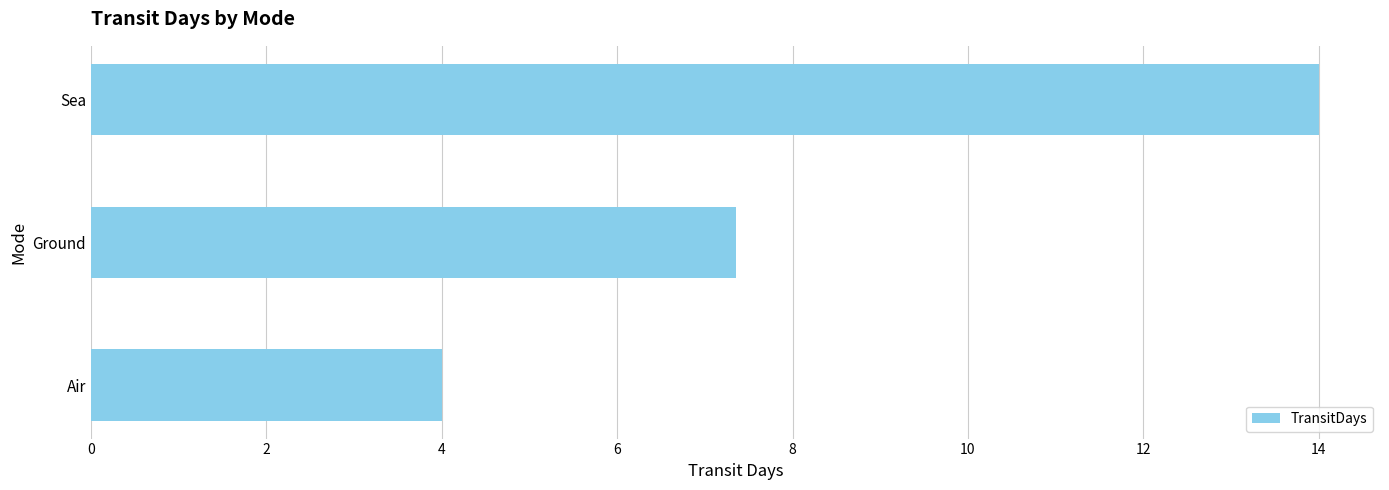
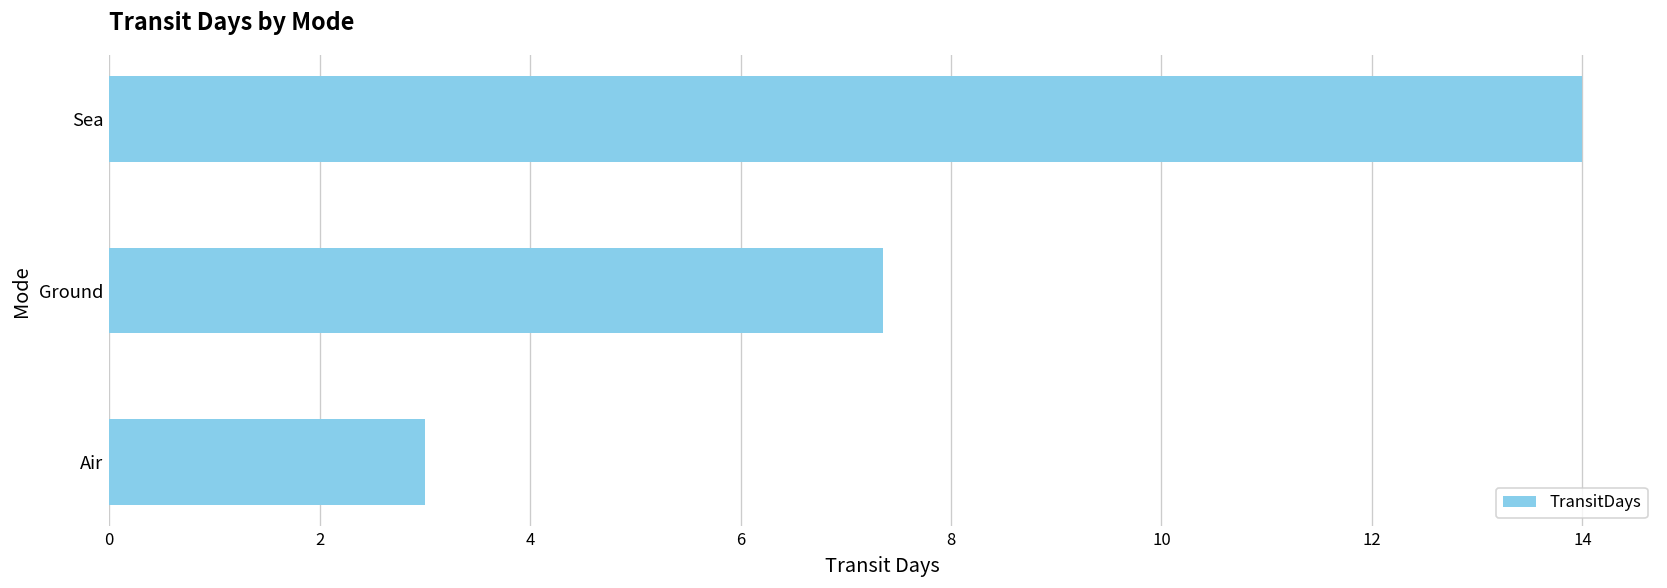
Air: 4 -> 3
